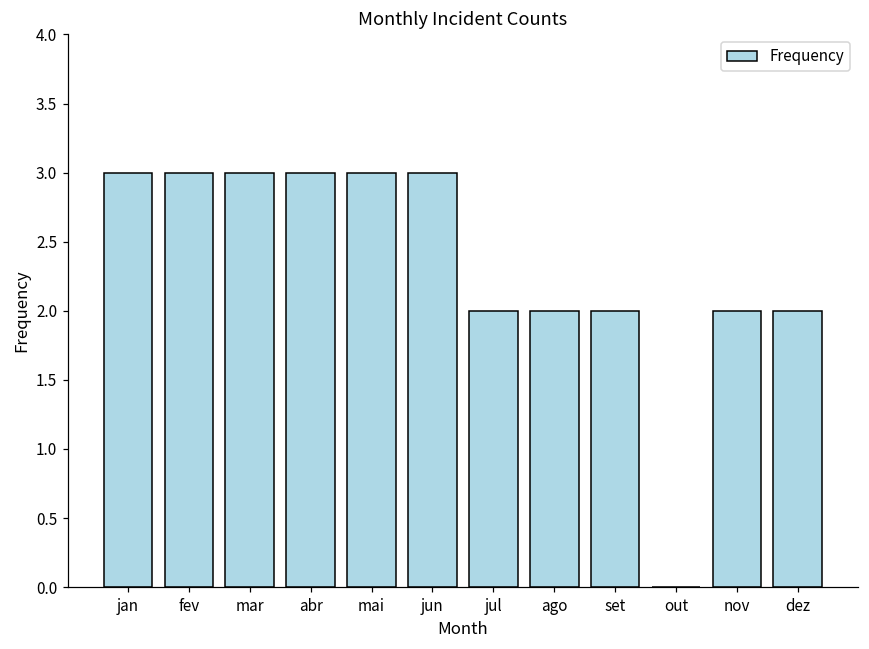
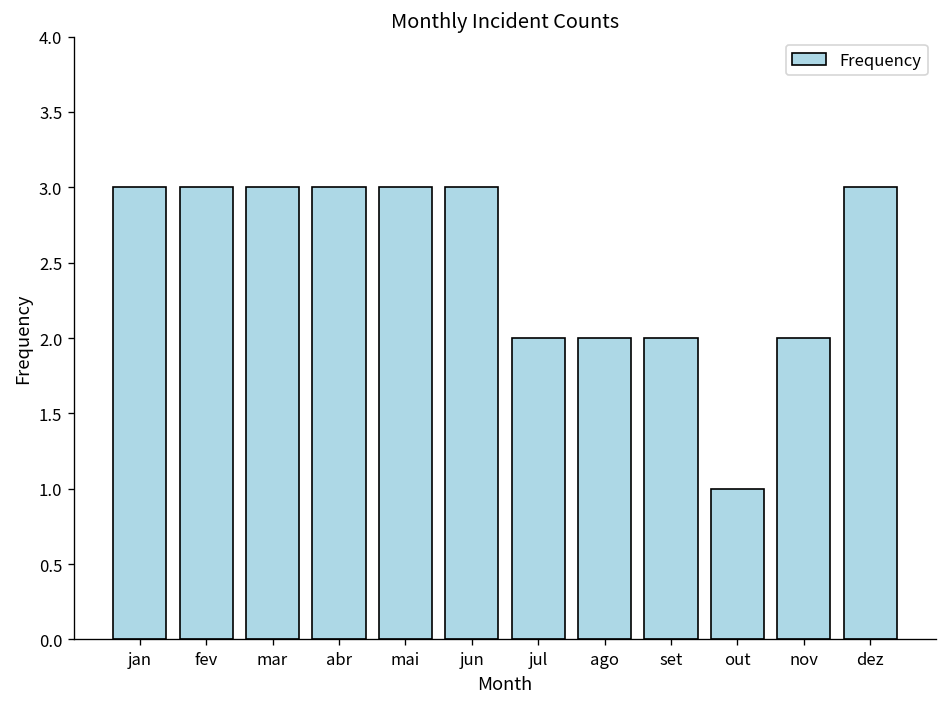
out: 0 -> 1
dez: 2 -> 3
